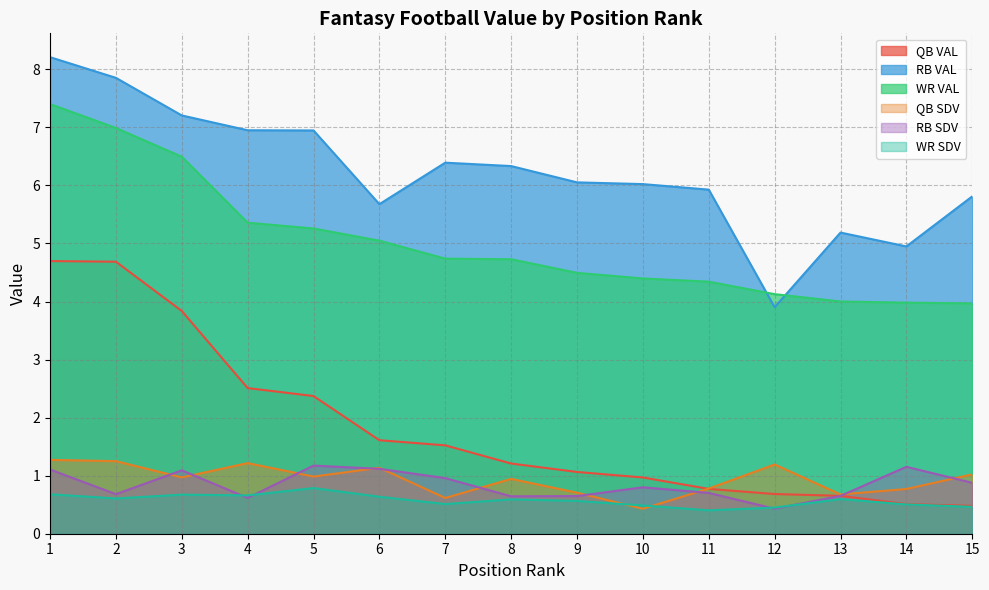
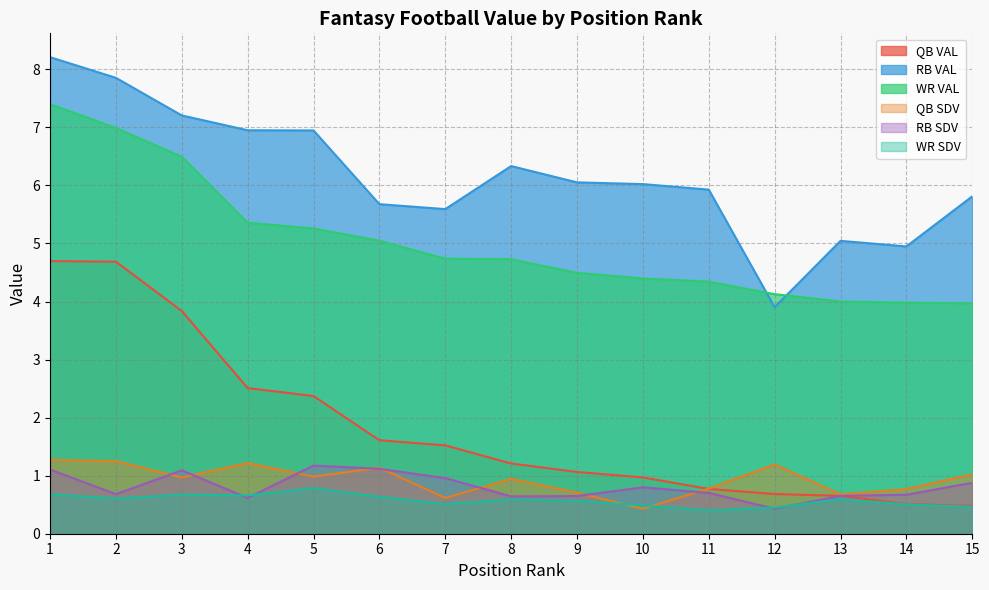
RB VAL, 7: 6.4 -> 5.6
RB VAL, 13: 5.2 -> 5.0
RB SDV, 14: 1.2 -> 0.7
